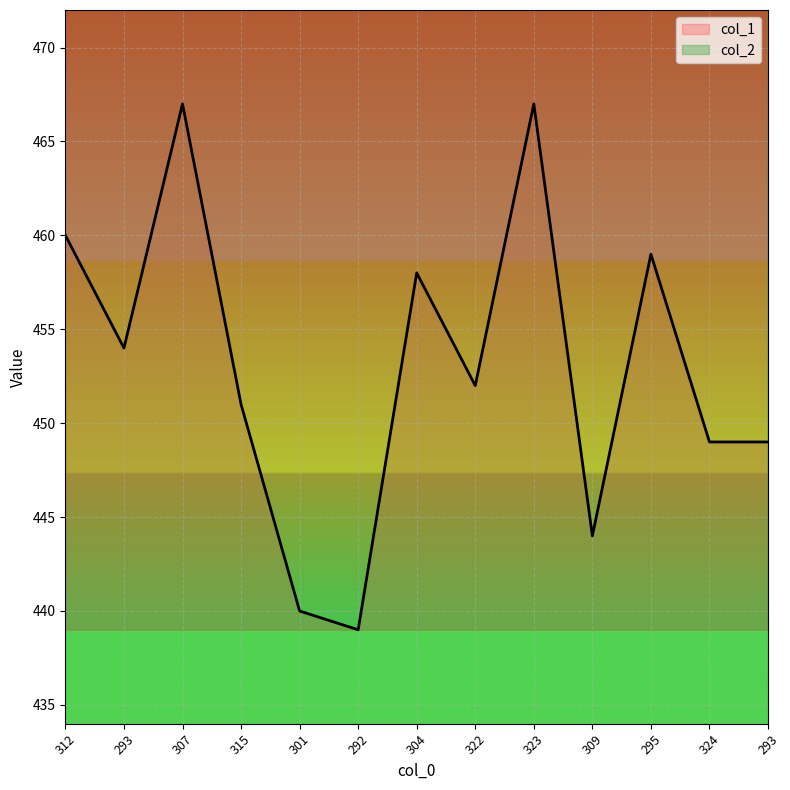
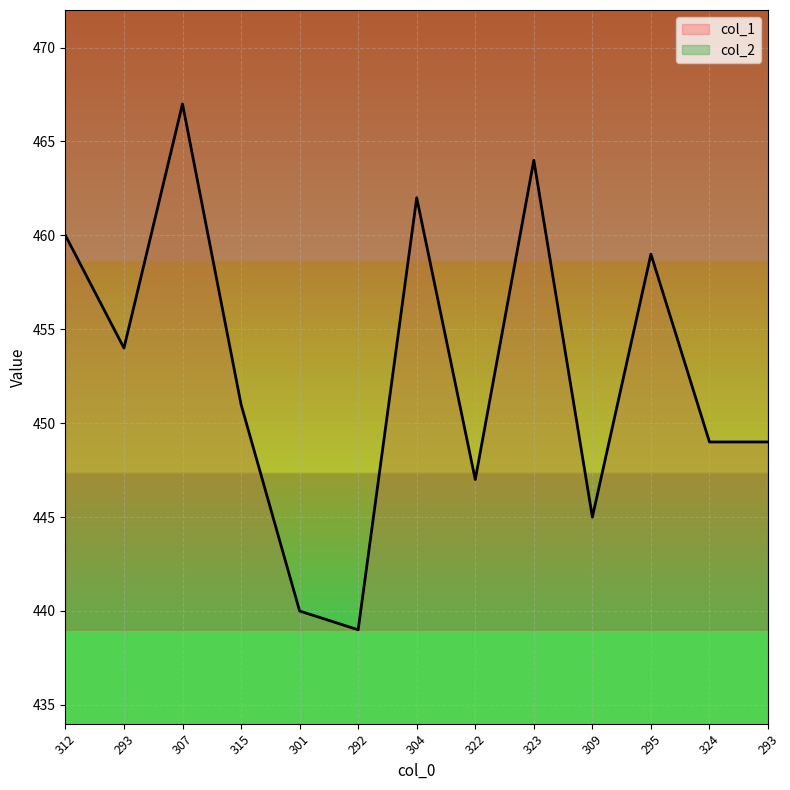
col_1, 304: 458 -> 462
col_1, 322: 452 -> 447
col_1, 323: 467 -> 464
col_1, 309: 444 -> 445
